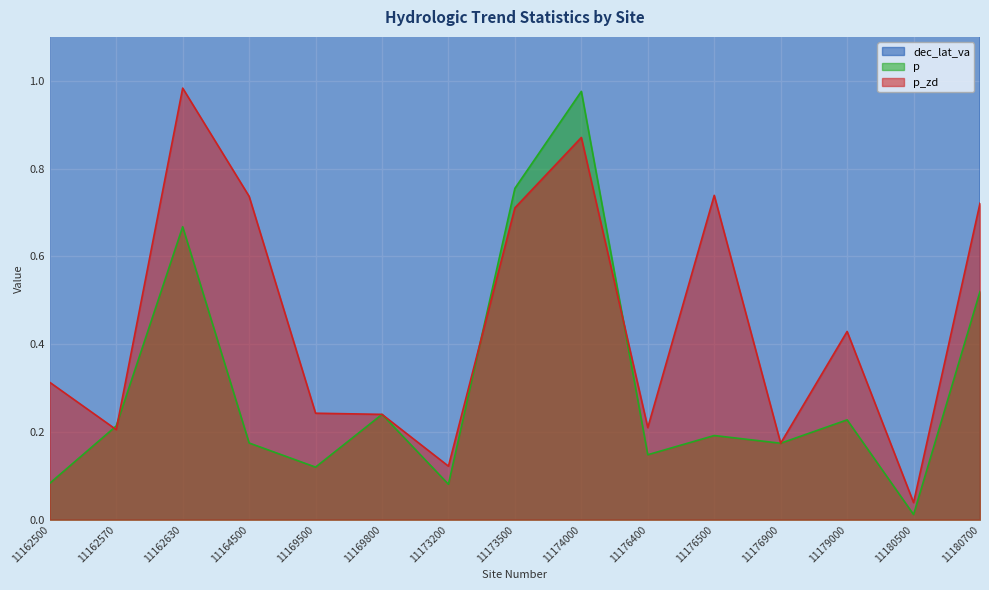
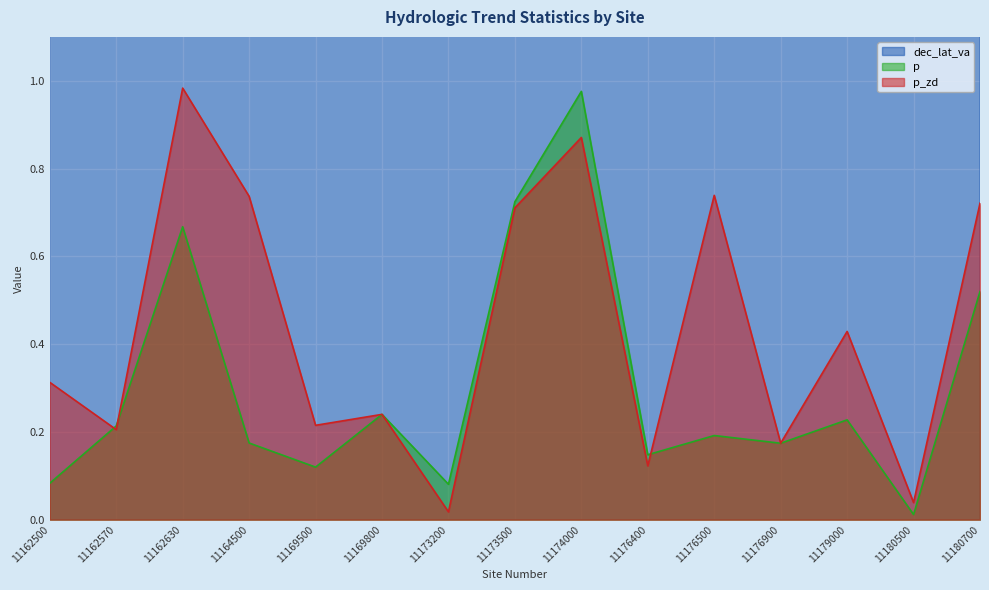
p_zd, 11169500: 0.24 -> 0.22
p_zd, 11173200: 0.12 -> 0.02
p, 11173500: 0.75 -> 0.72
p_zd, 11176400: 0.21 -> 0.12
